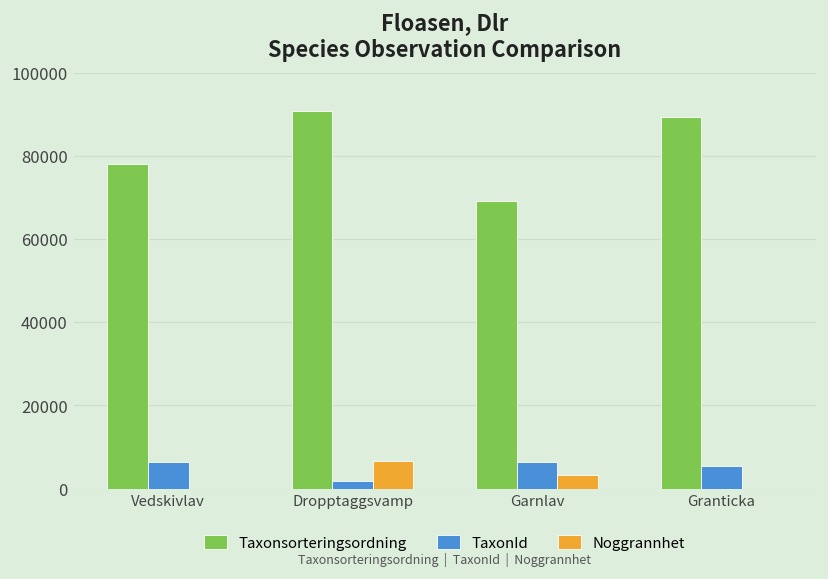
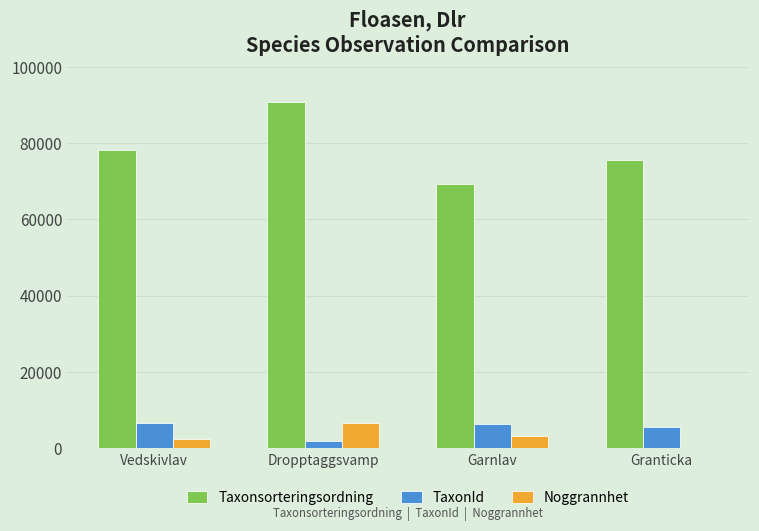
Noggrannhet, Vedskivlav: 0 -> 2000
Taxonsorteringsordning, Granticka: 89000 -> 75000
